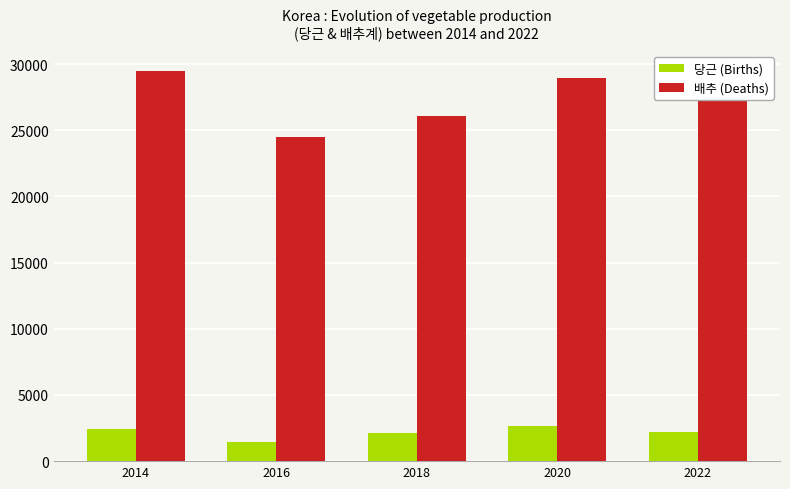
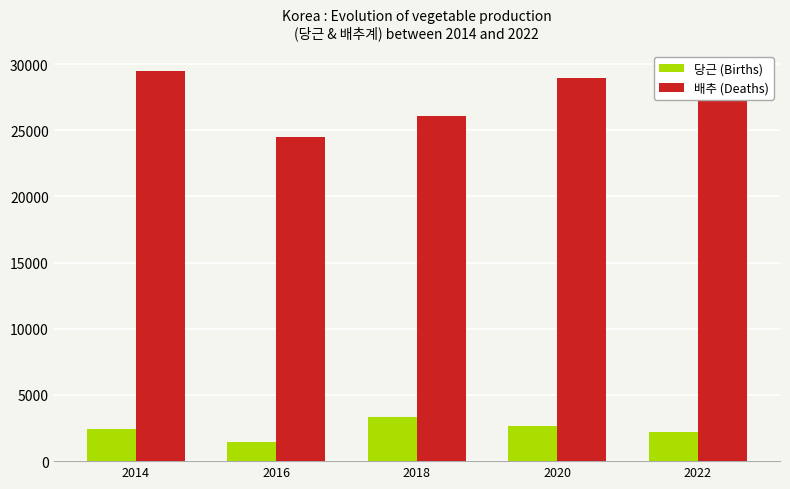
당근 (Births), 2018: 2200 -> 3300
